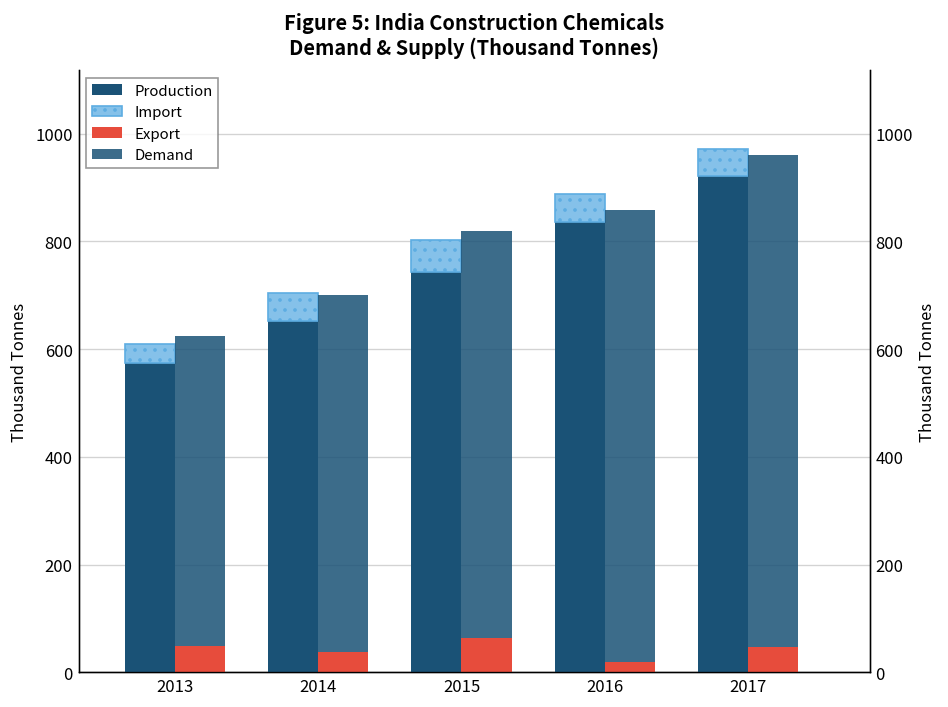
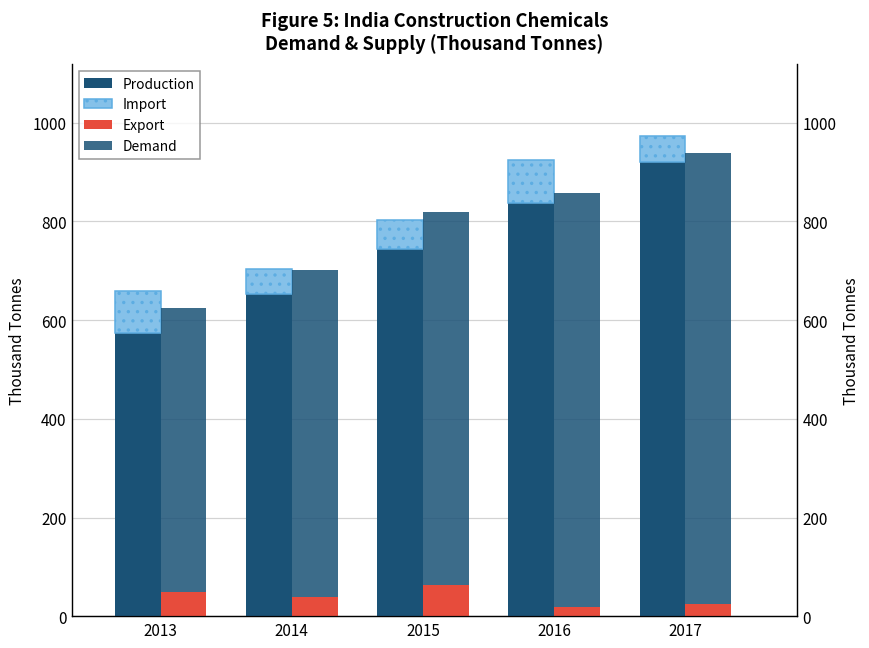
Import, 2013: 40 -> 80
Import, 2016: 50 -> 90
Export, 2017: 50 -> 20
